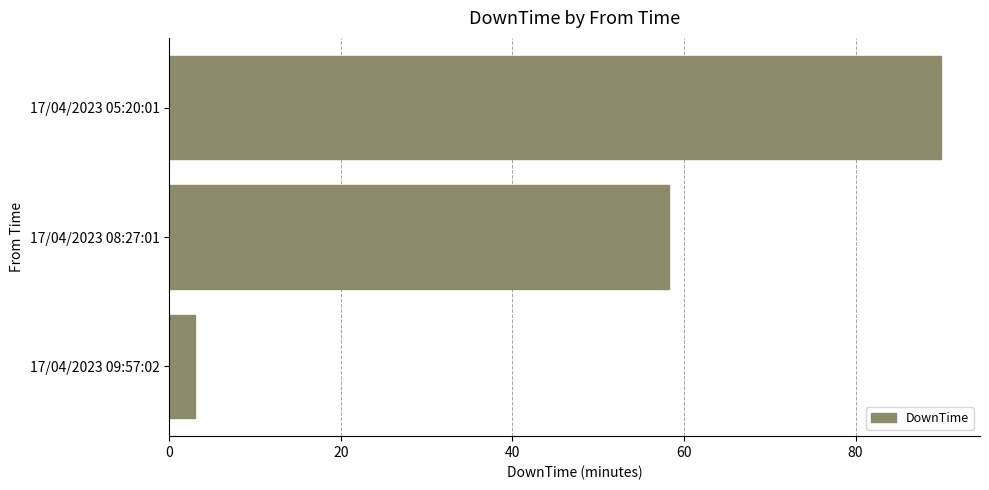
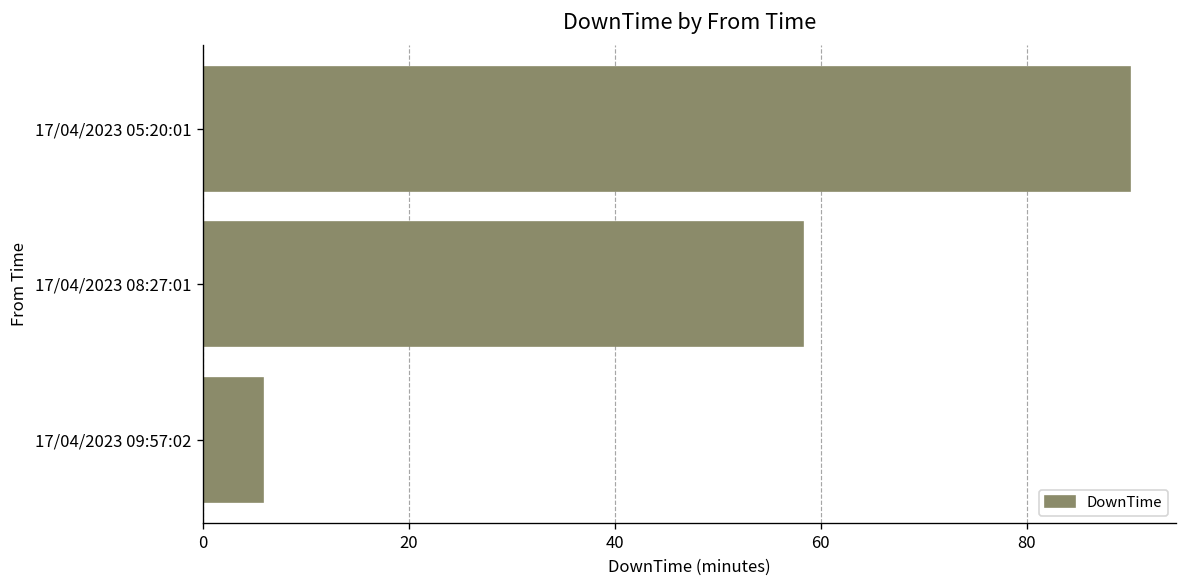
17/04/2023 09:57:02: 3 -> 6
